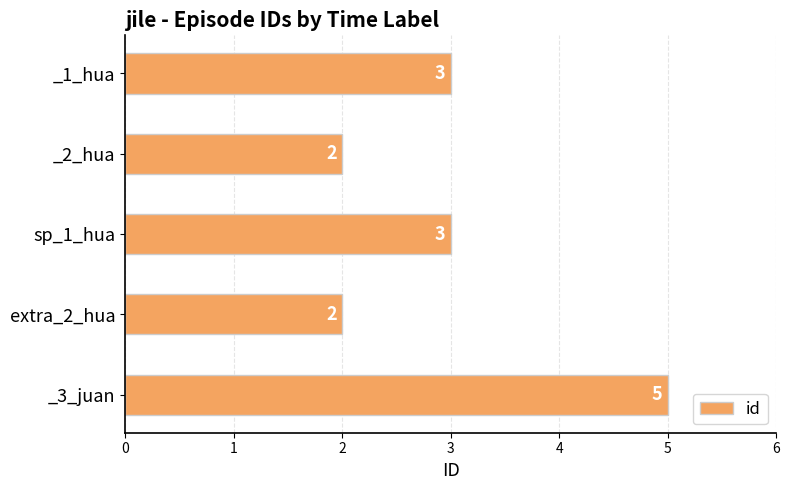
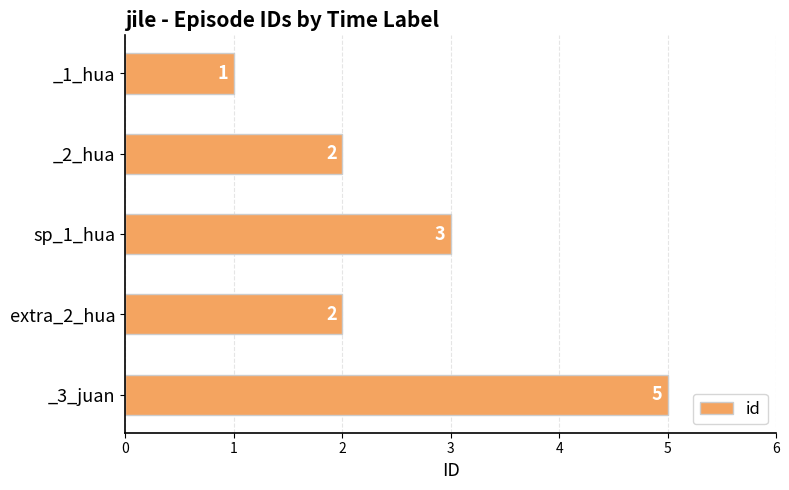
_1_hua: 3 -> 1
